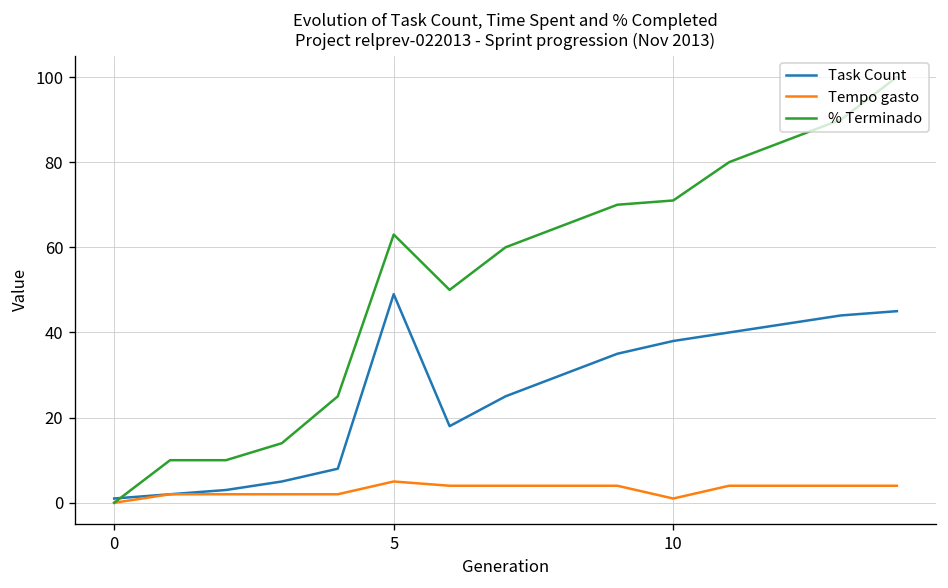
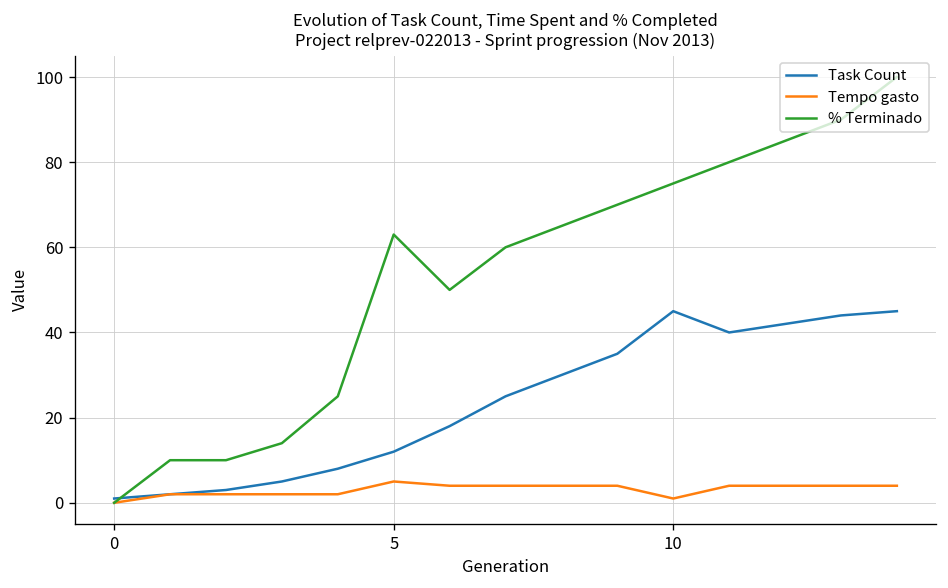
Task Count, 5: 49 -> 12
Task Count, 10: 38 -> 45
% Terminado, 10: 71 -> 75
